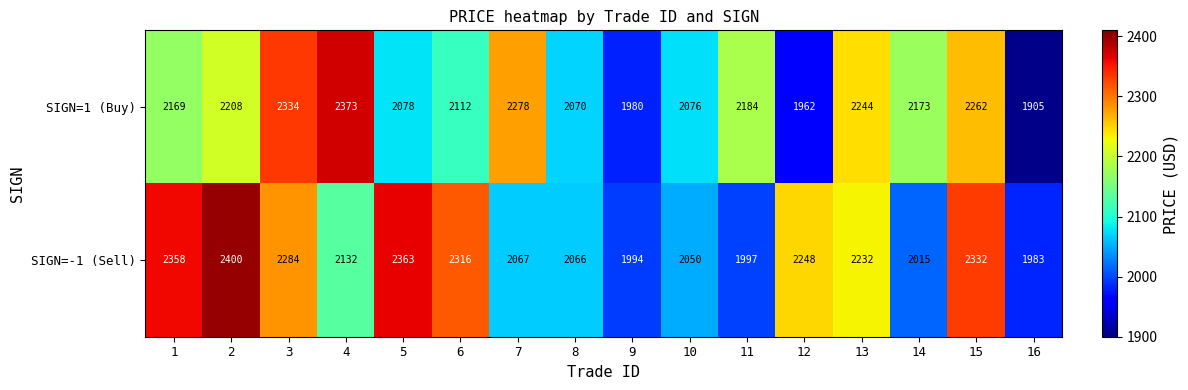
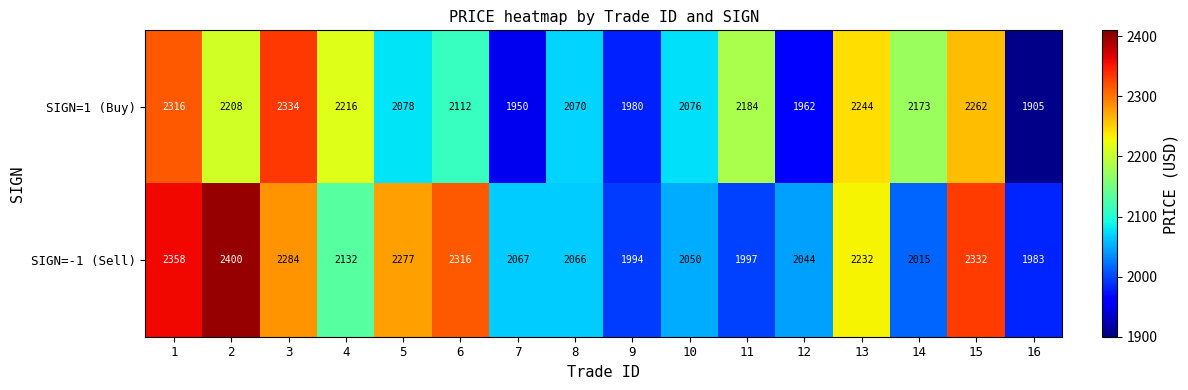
SIGN=1 (Buy), 1: 2169 -> 2316
SIGN=1 (Buy), 4: 2373 -> 2216
SIGN=1 (Buy), 7: 2278 -> 1950
SIGN=-1 (Sell), 5: 2363 -> 2277
SIGN=-1 (Sell), 12: 2248 -> 2044
